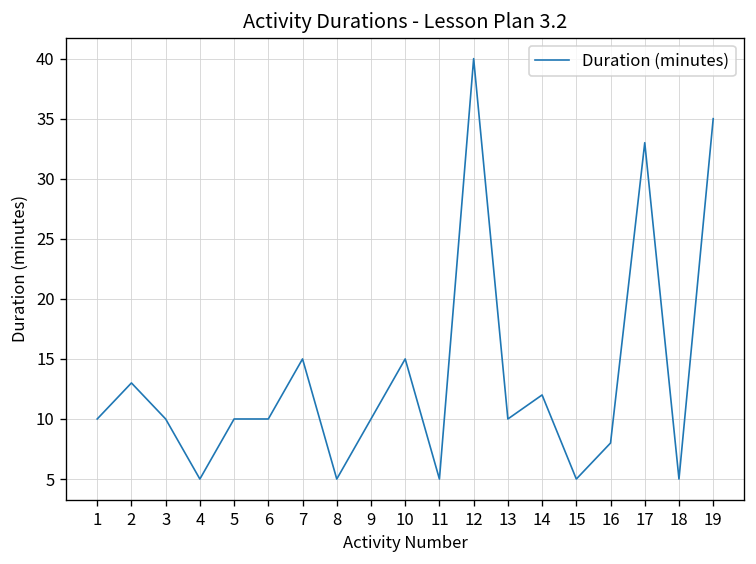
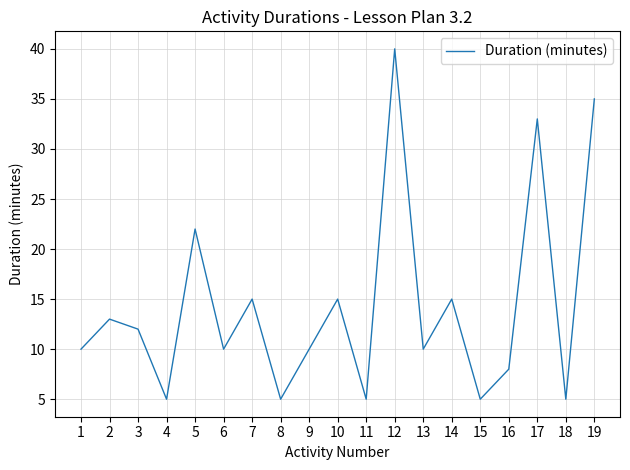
3: 10 -> 12
5: 10 -> 22
14: 12 -> 15
